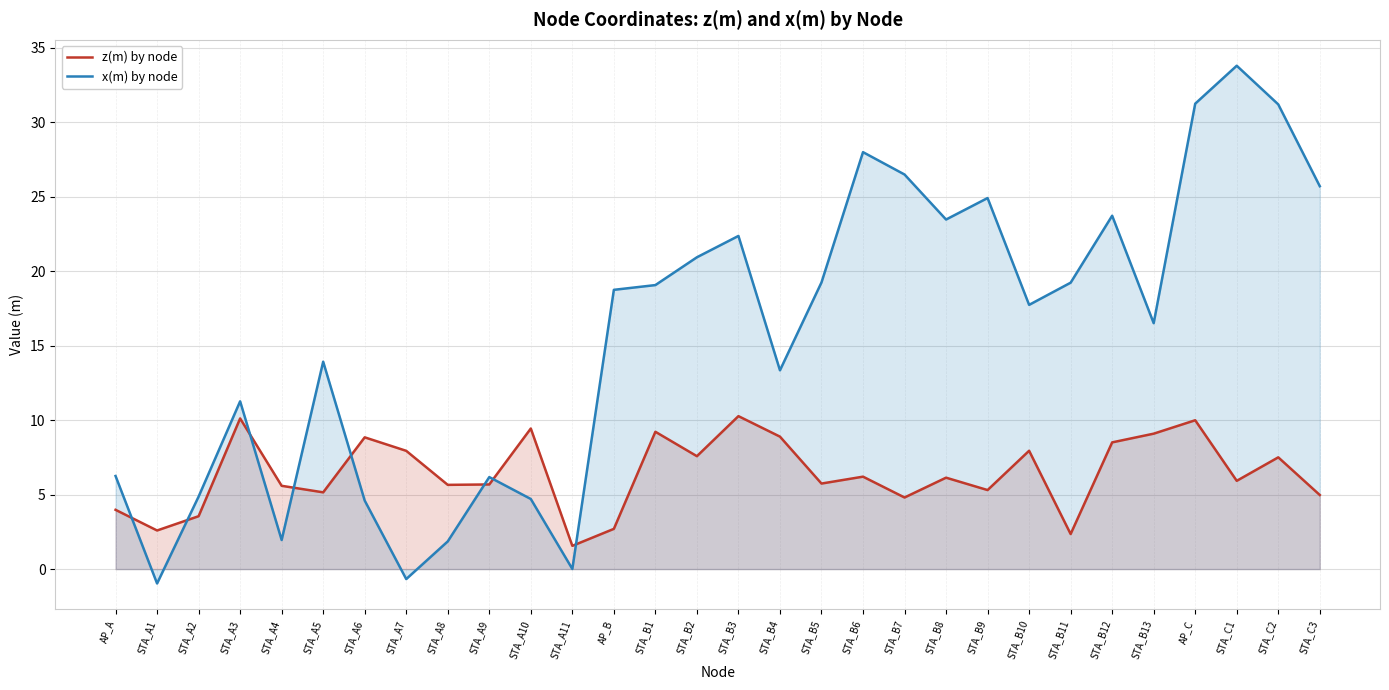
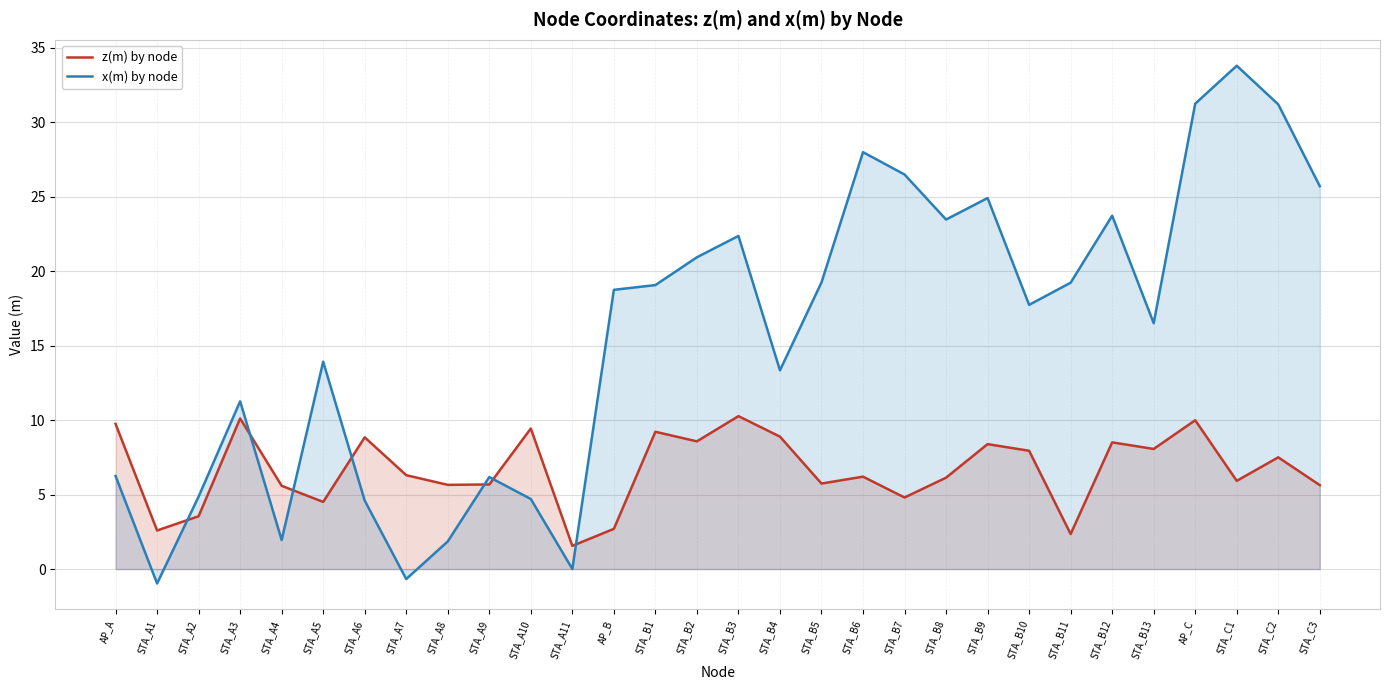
z(m) by node, AP_A: 4.0 -> 9.8
z(m) by node, STA_A5: 5.2 -> 4.5
z(m) by node, STA_A7: 7.9 -> 6.3
z(m) by node, STA_B2: 7.6 -> 8.6
z(m) by node, STA_B9: 5.3 -> 8.4
z(m) by node, STA_B13: 9.1 -> 8.1
z(m) by node, STA_C3: 5.0 -> 5.6
